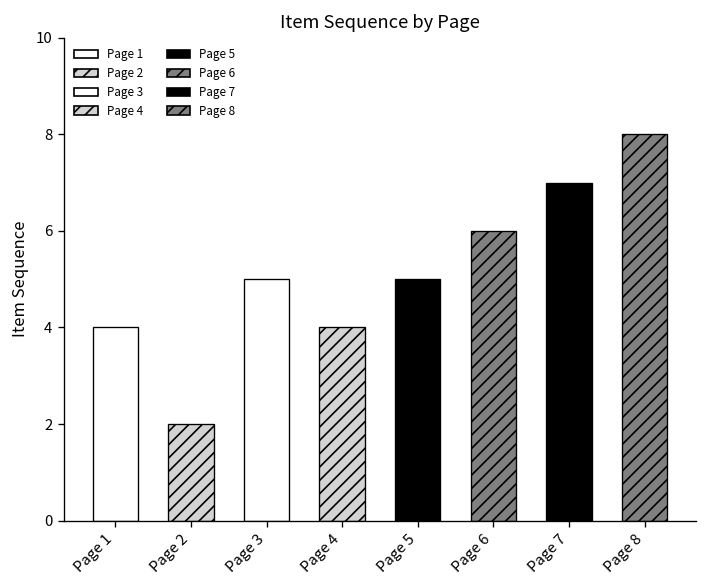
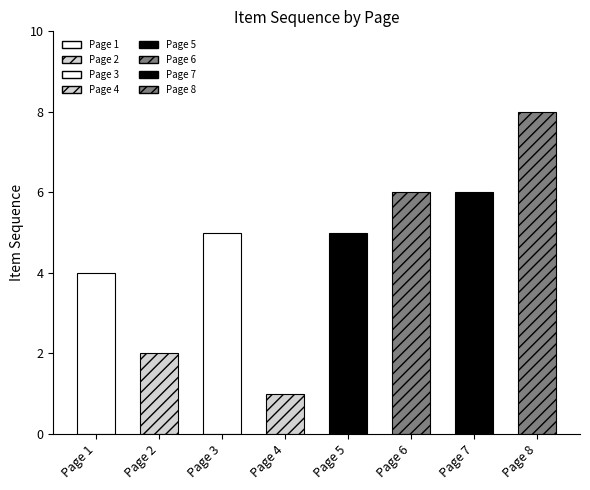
Page 4: 4 -> 1
Page 7: 7 -> 6
